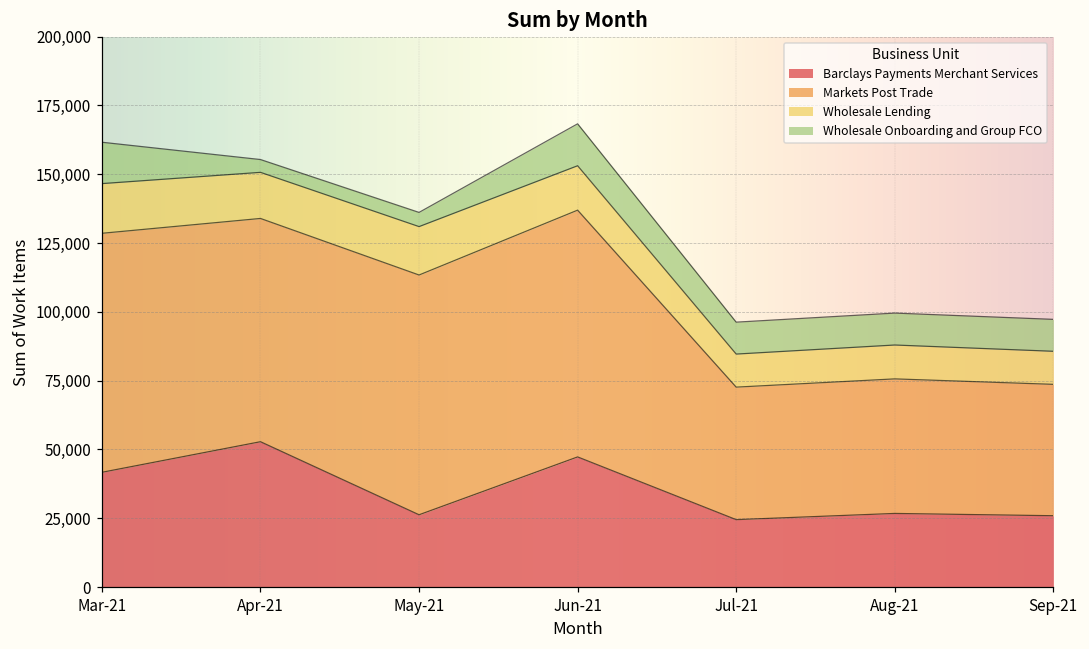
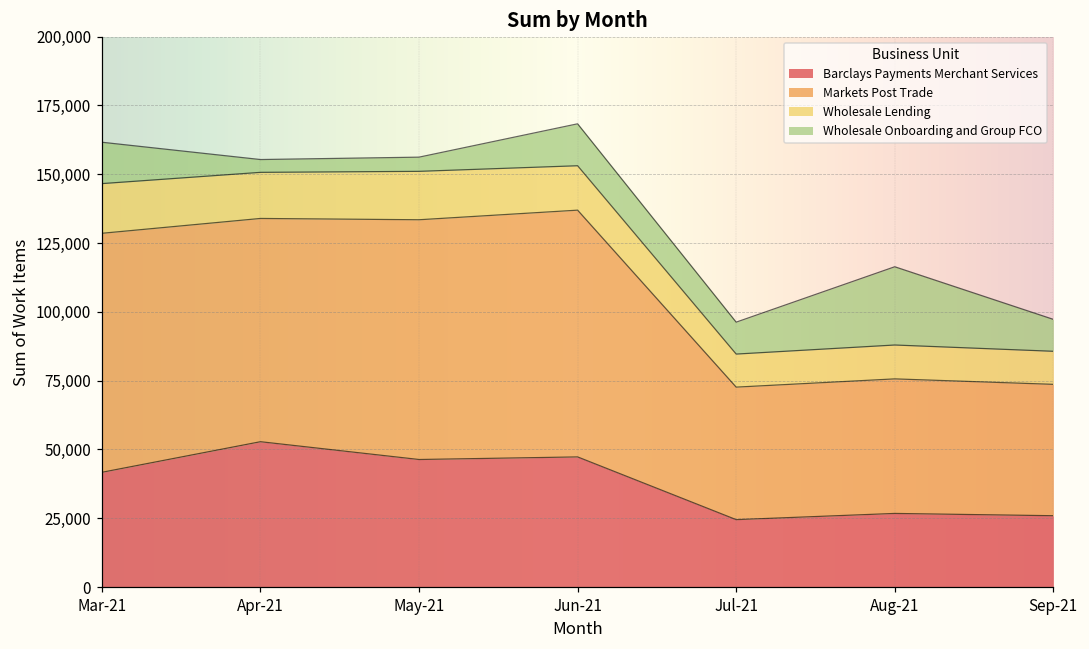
Barclays Payments Merchant Services, May-21: 26,000 -> 46,000
Wholesale Onboarding and Group FCO, Aug-21: 12,000 -> 28,000
